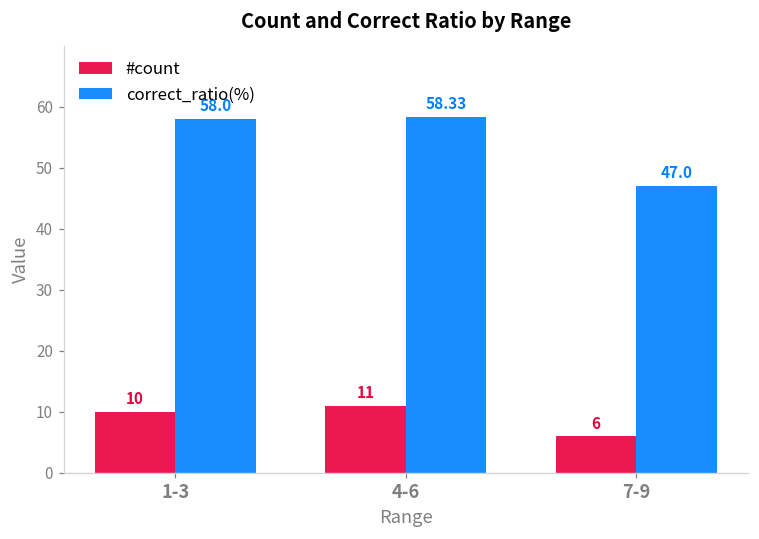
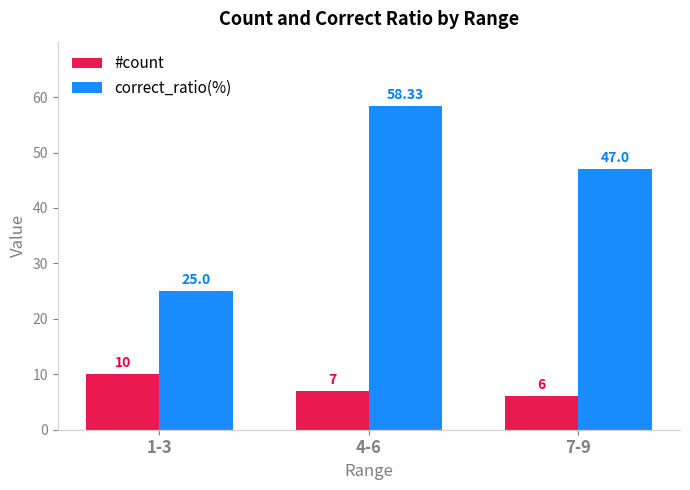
correct_ratio(%), 1-3: 58.0 -> 25.0
#count, 4-6: 11 -> 7
